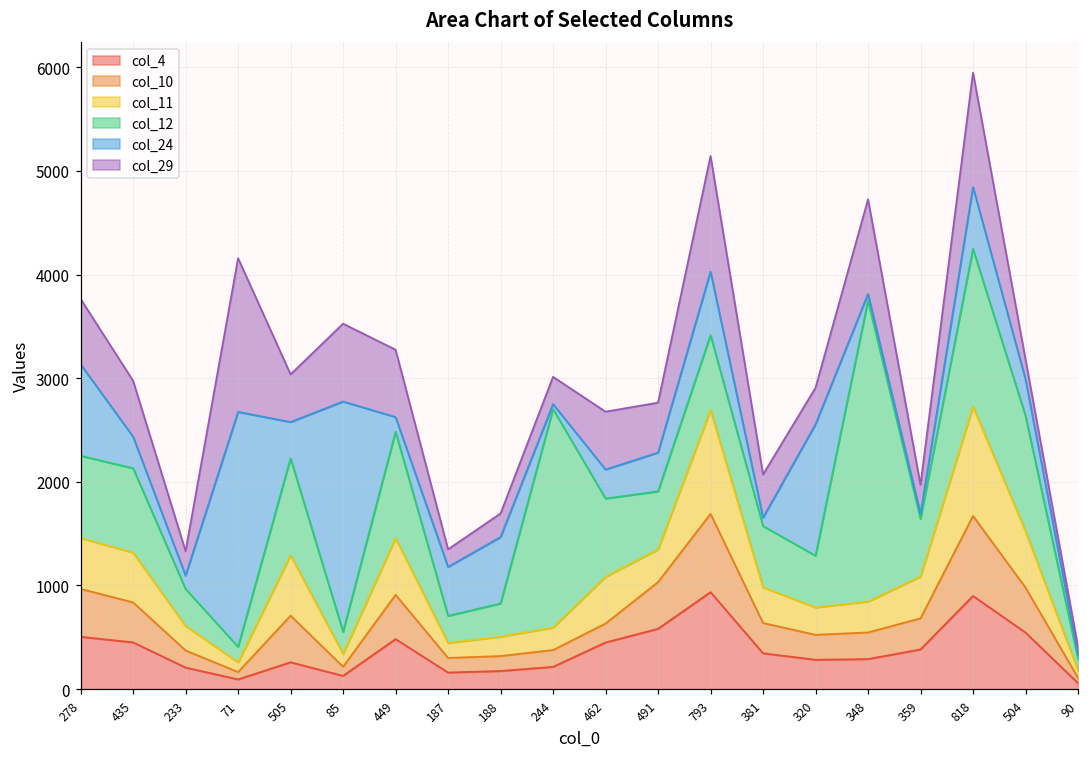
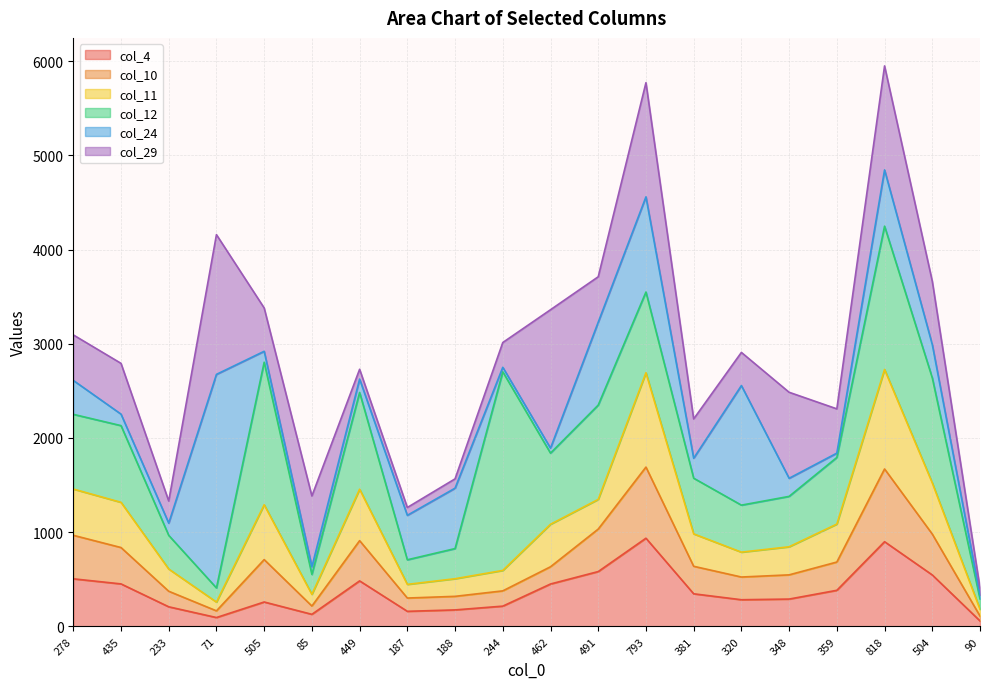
col_24, 278: 900 -> 400
col_29, 278: 600 -> 500
col_24, 435: 300 -> 100
col_12, 505: 900 -> 1500
col_24, 505: 400 -> 100
col_24, 85: 2200 -> 100
col_29, 449: 700 -> 100
col_29, 187: 200 -> 100
col_29, 188: 200 -> 100
col_24, 462: 300 -> 100
col_29, 462: 600 -> 1500
col_12, 491: 600 -> 1000
col_24, 491: 400 -> 900
col_12, 793: 700 -> 900
col_24, 793: 600 -> 1000
col_29, 793: 1100 -> 1200
col_24, 381: 100 -> 200
col_12, 348: 2900 -> 500
col_24, 348: 100 -> 200
col_12, 359: 600 -> 700
col_29, 359: 300 -> 500
col_29, 504: 200 -> 700
